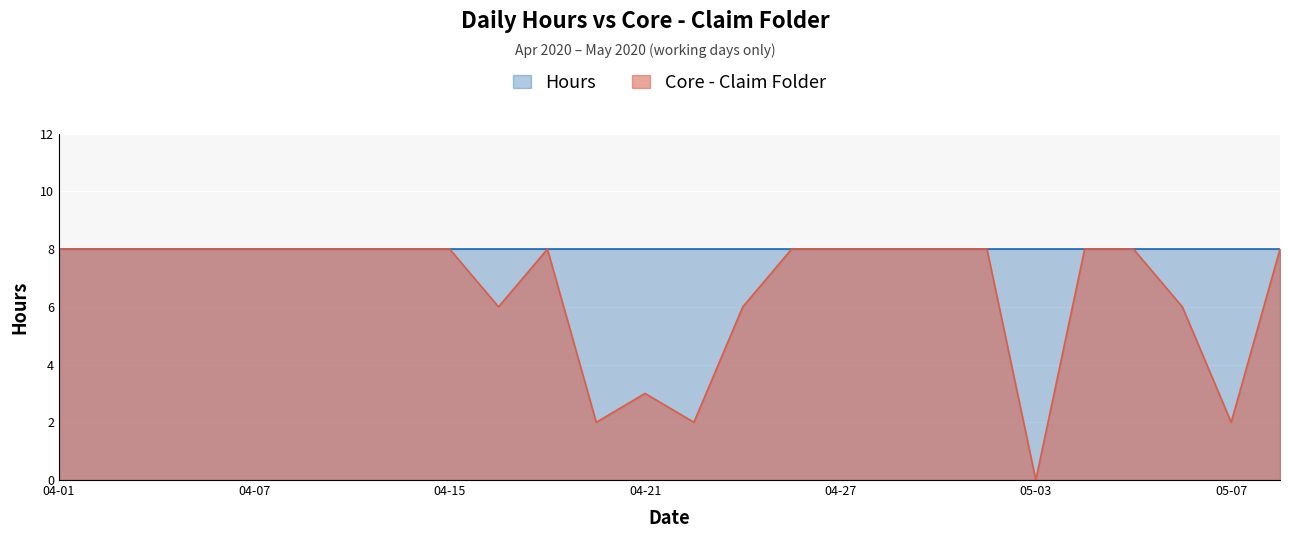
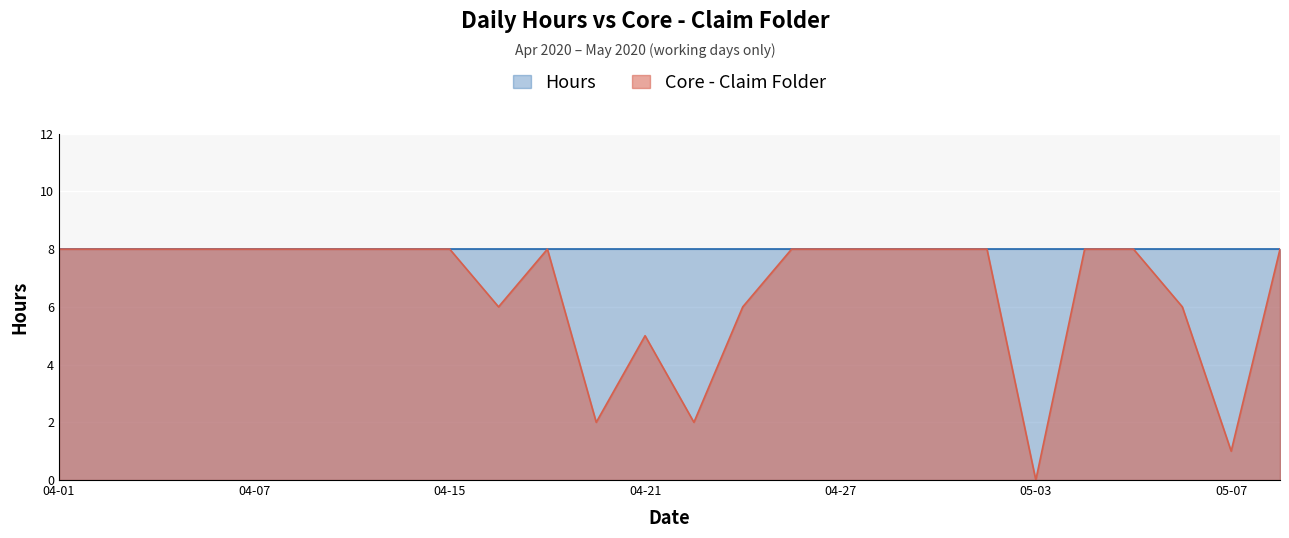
Core - Claim Folder, 04-21: 3 -> 5
Core - Claim Folder, 05-07: 2 -> 1
